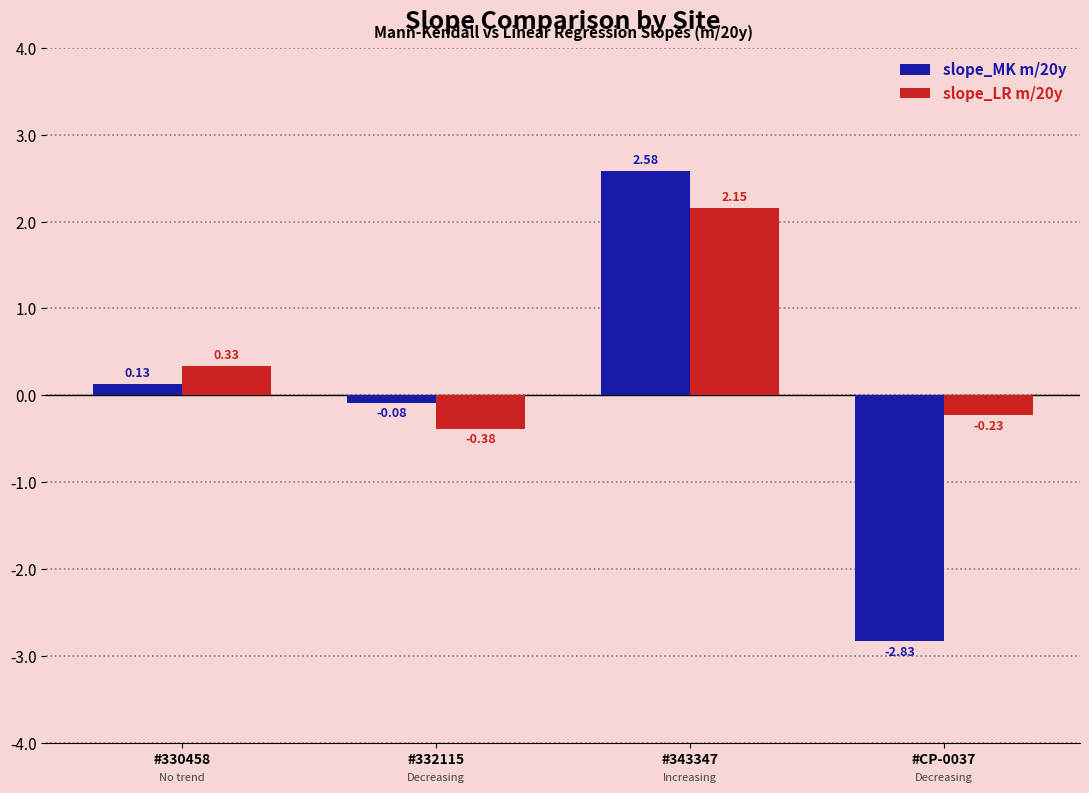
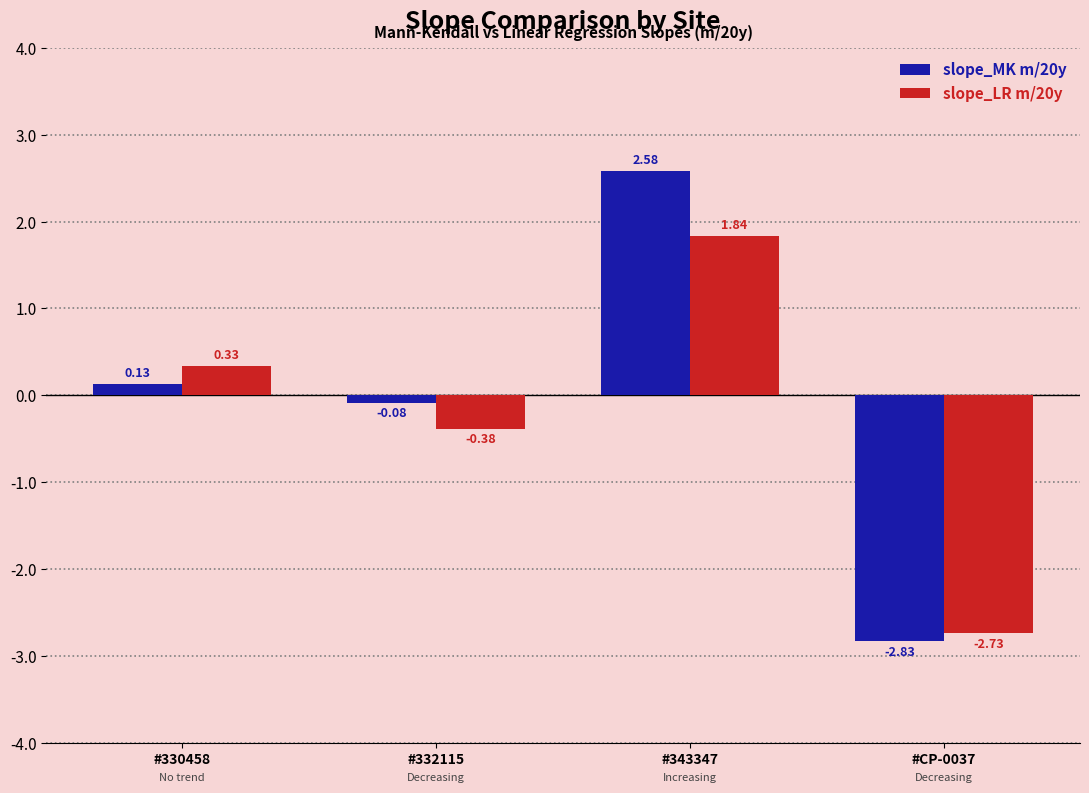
slope_LR m/20y, #343347: 2.15 -> 1.84
slope_LR m/20y, #CP-0037: -0.23 -> -2.73
